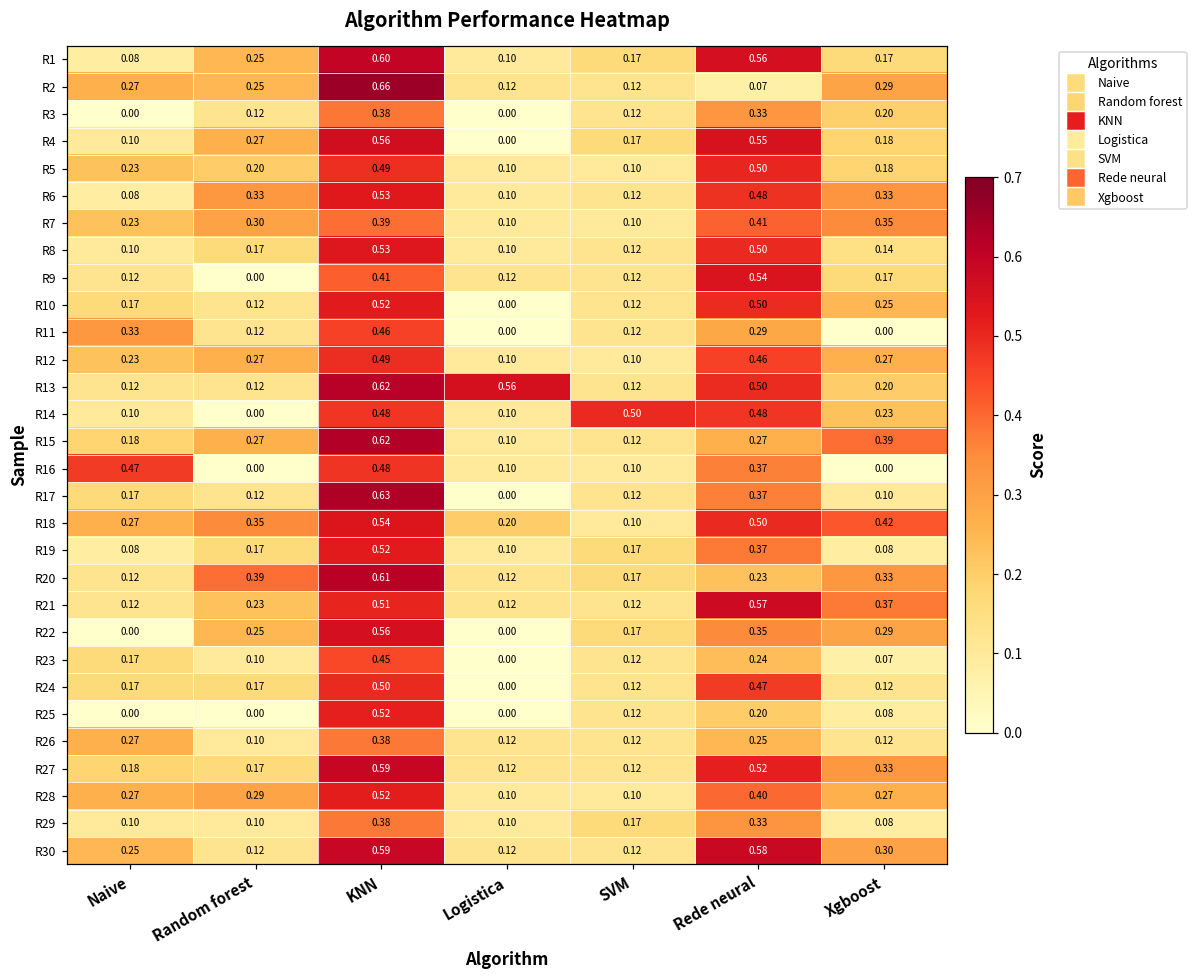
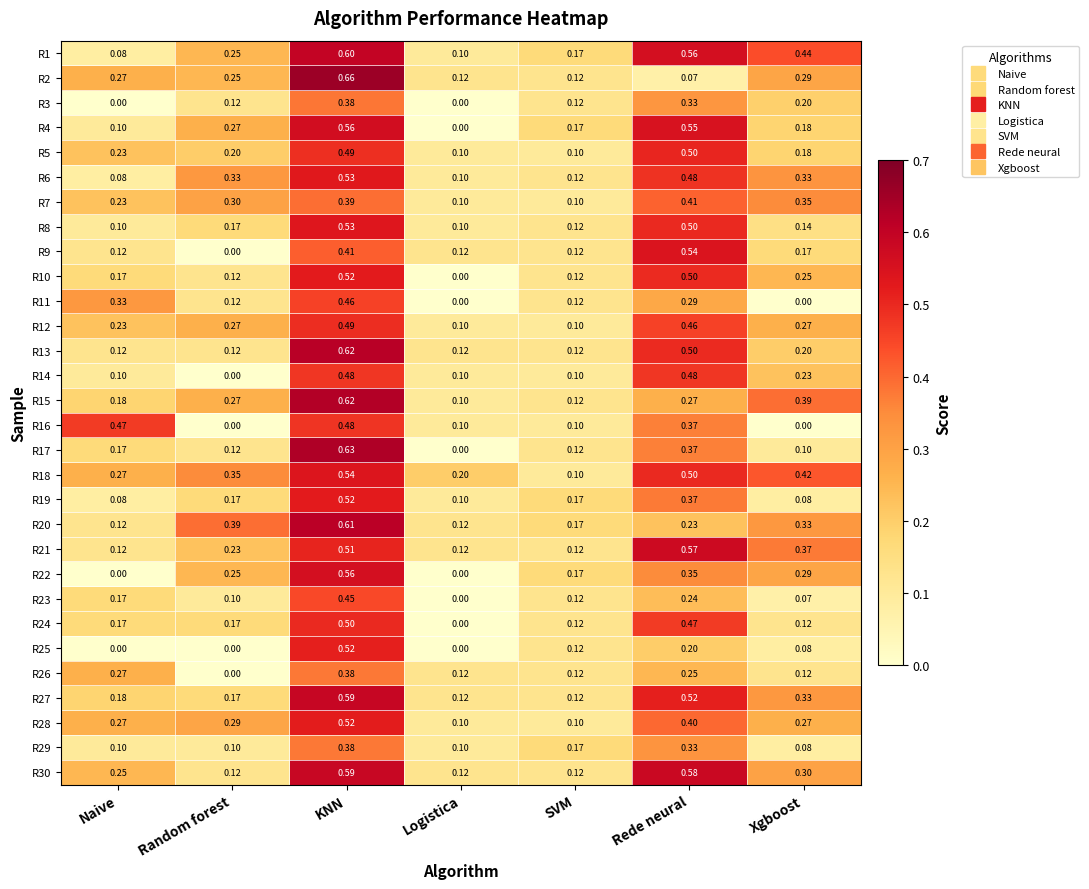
R1, Xgboost: 0.17 -> 0.44
R13, Logistica: 0.56 -> 0.12
R14, SVM: 0.50 -> 0.10
R26, Random forest: 0.10 -> 0.00
